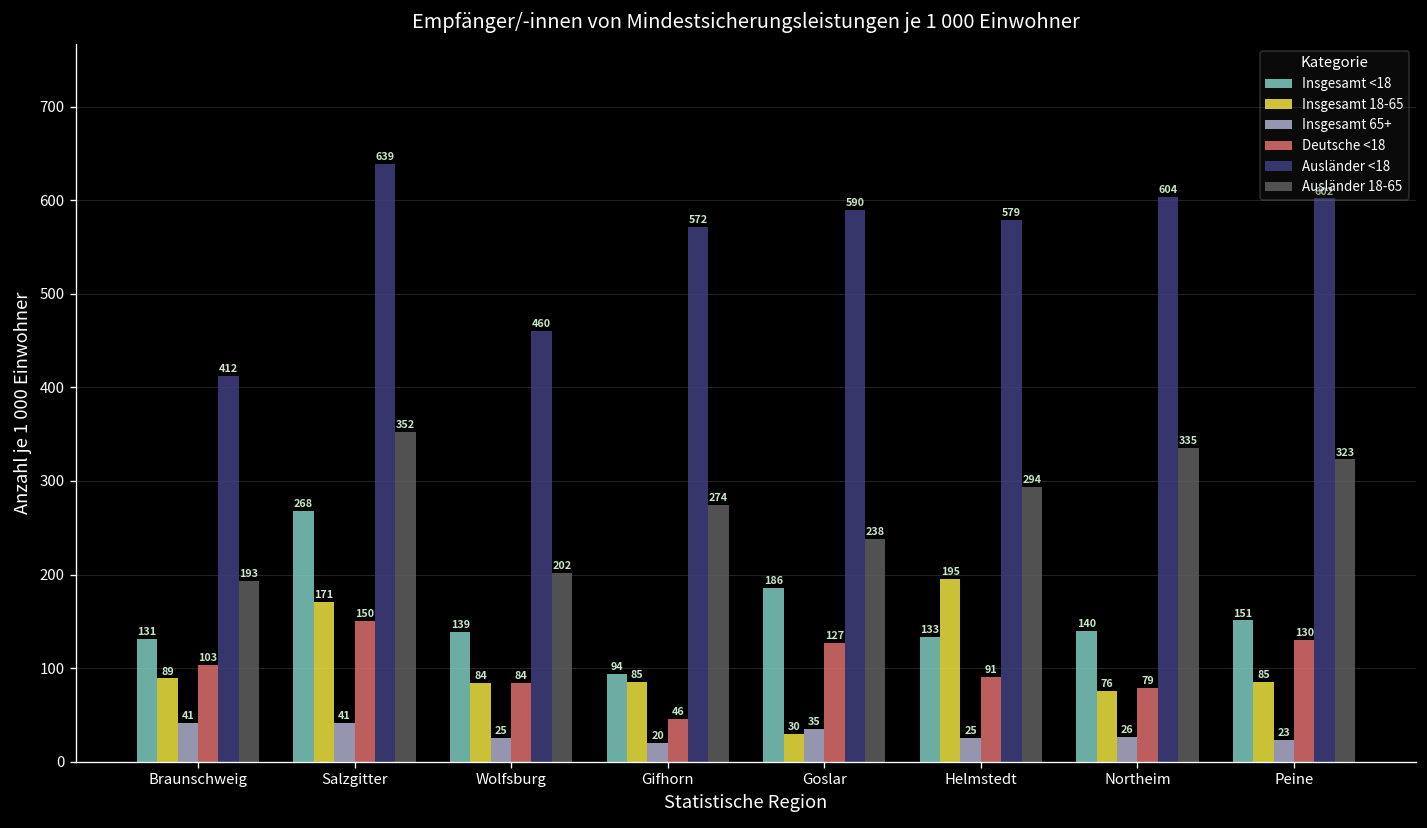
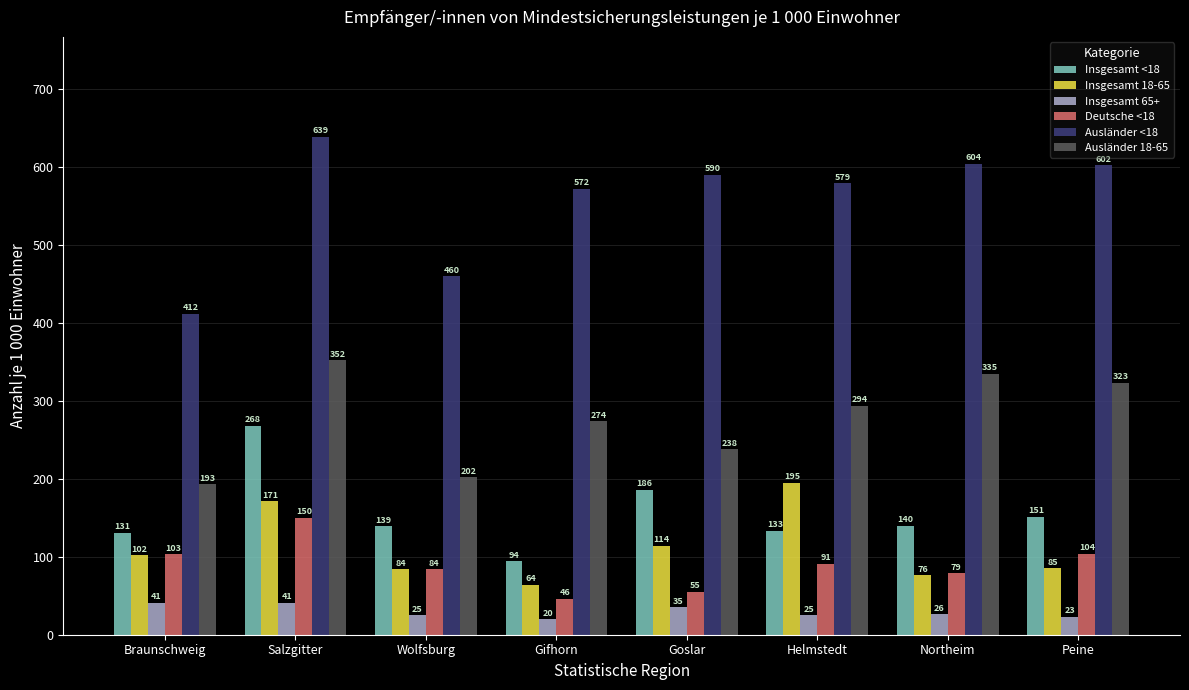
Insgesamt 18-65, Braunschweig: 89 -> 102
Insgesamt 18-65, Gifhorn: 85 -> 64
Insgesamt 18-65, Goslar: 30 -> 114
Deutsche <18, Goslar: 127 -> 55
Deutsche <18, Peine: 130 -> 104
